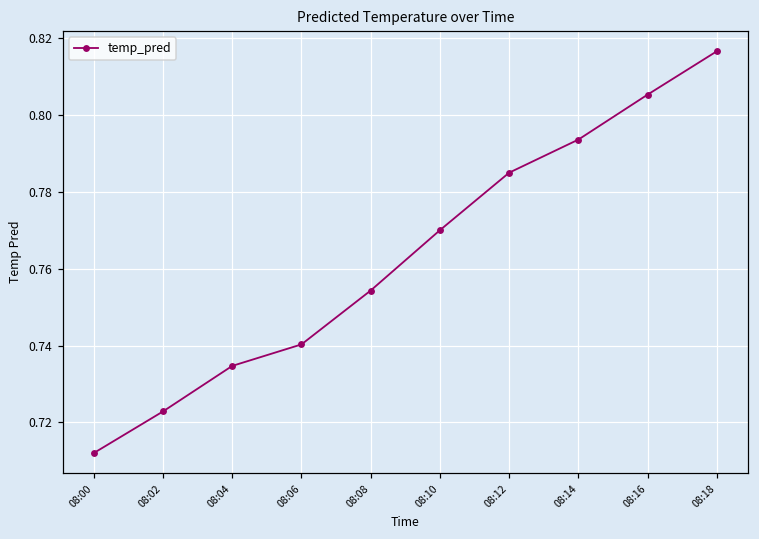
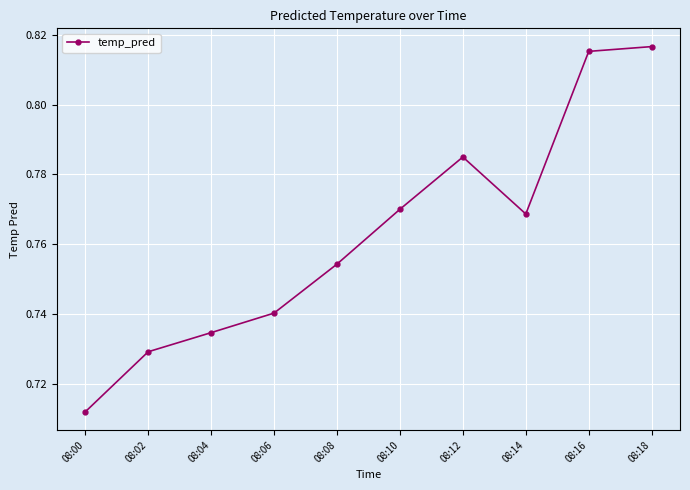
08:02: 0.723 -> 0.729
08:14: 0.794 -> 0.769
08:16: 0.805 -> 0.815
